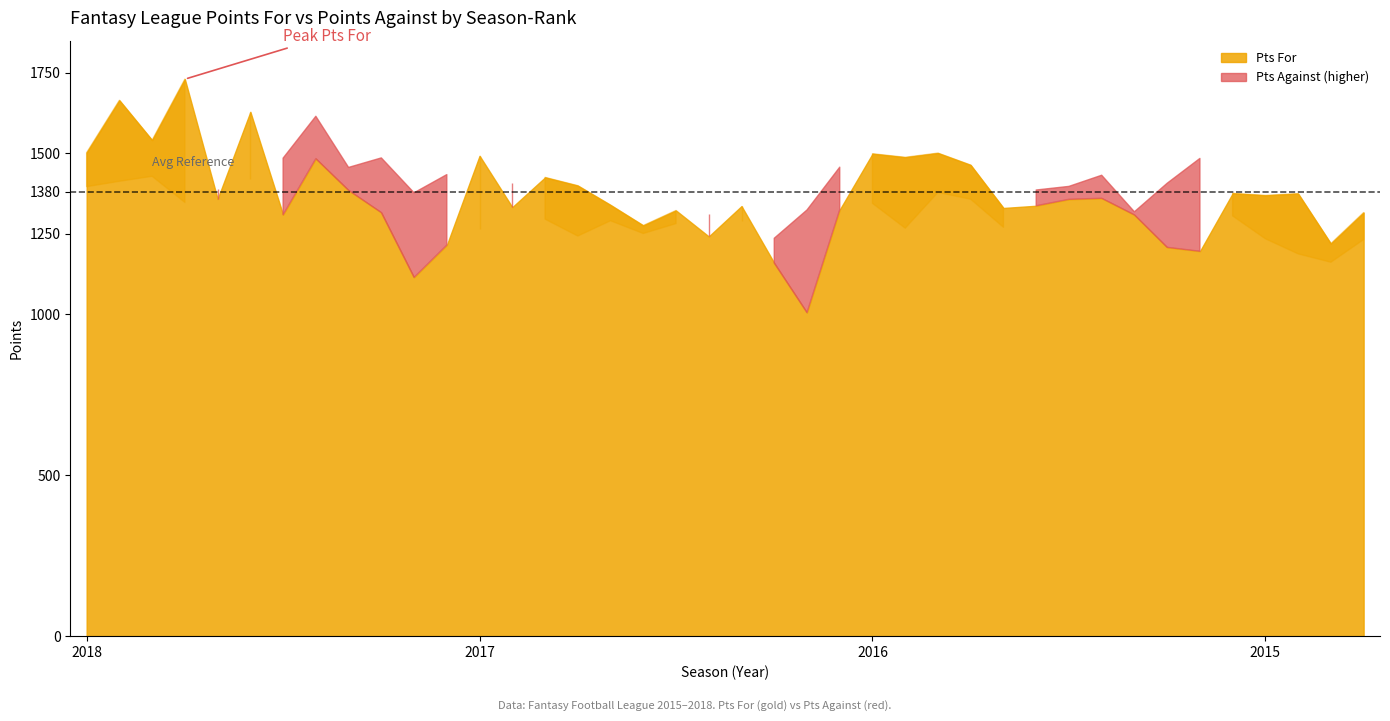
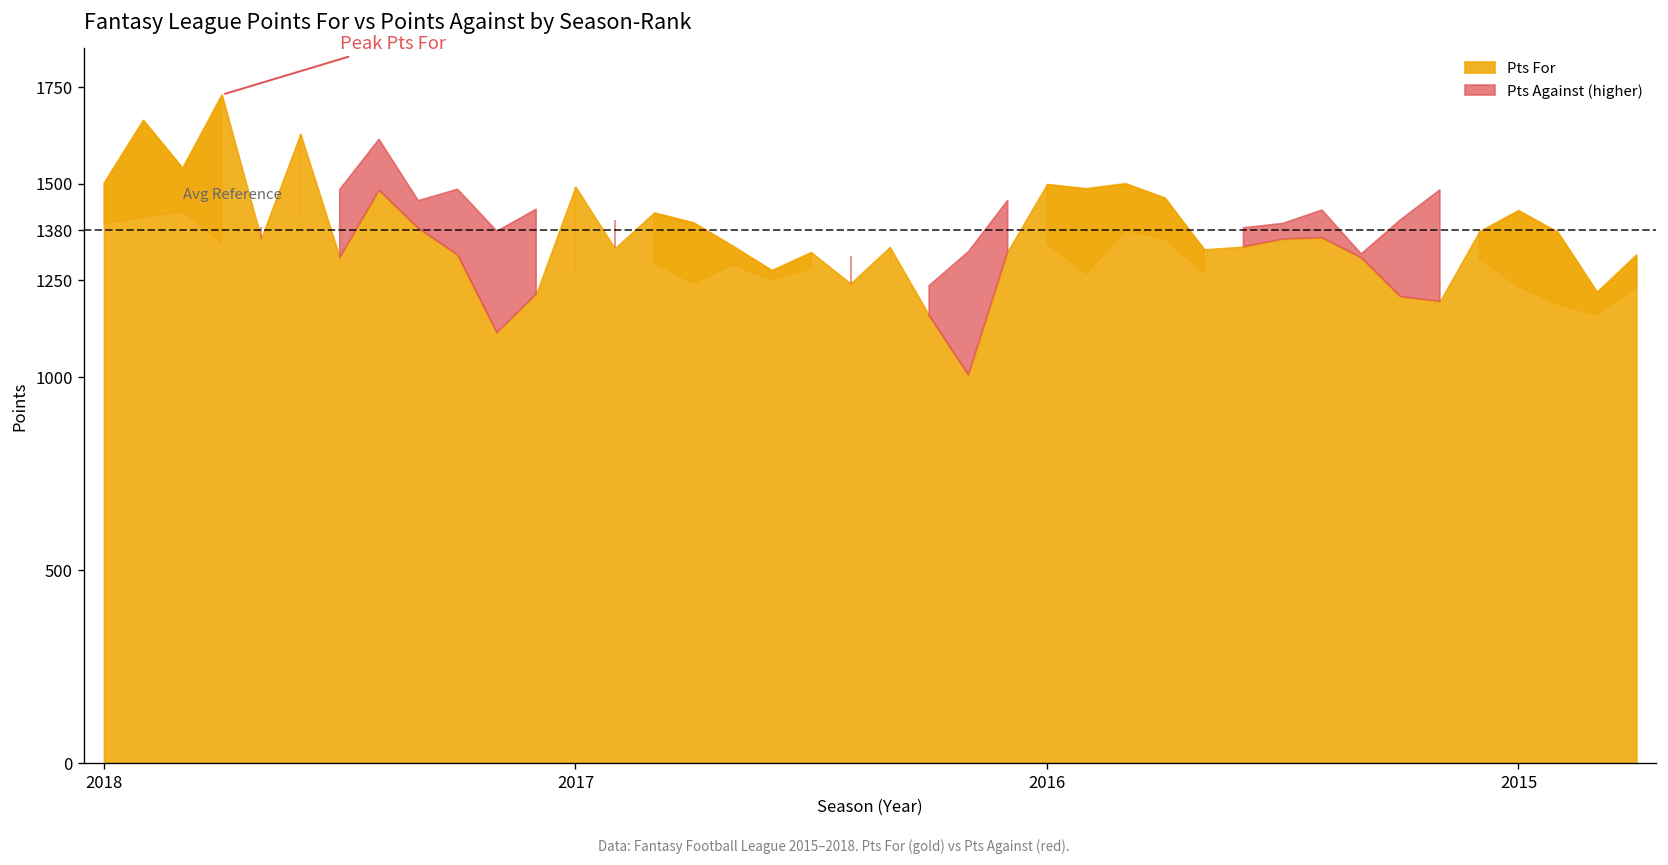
2015: 1370 -> 1430
